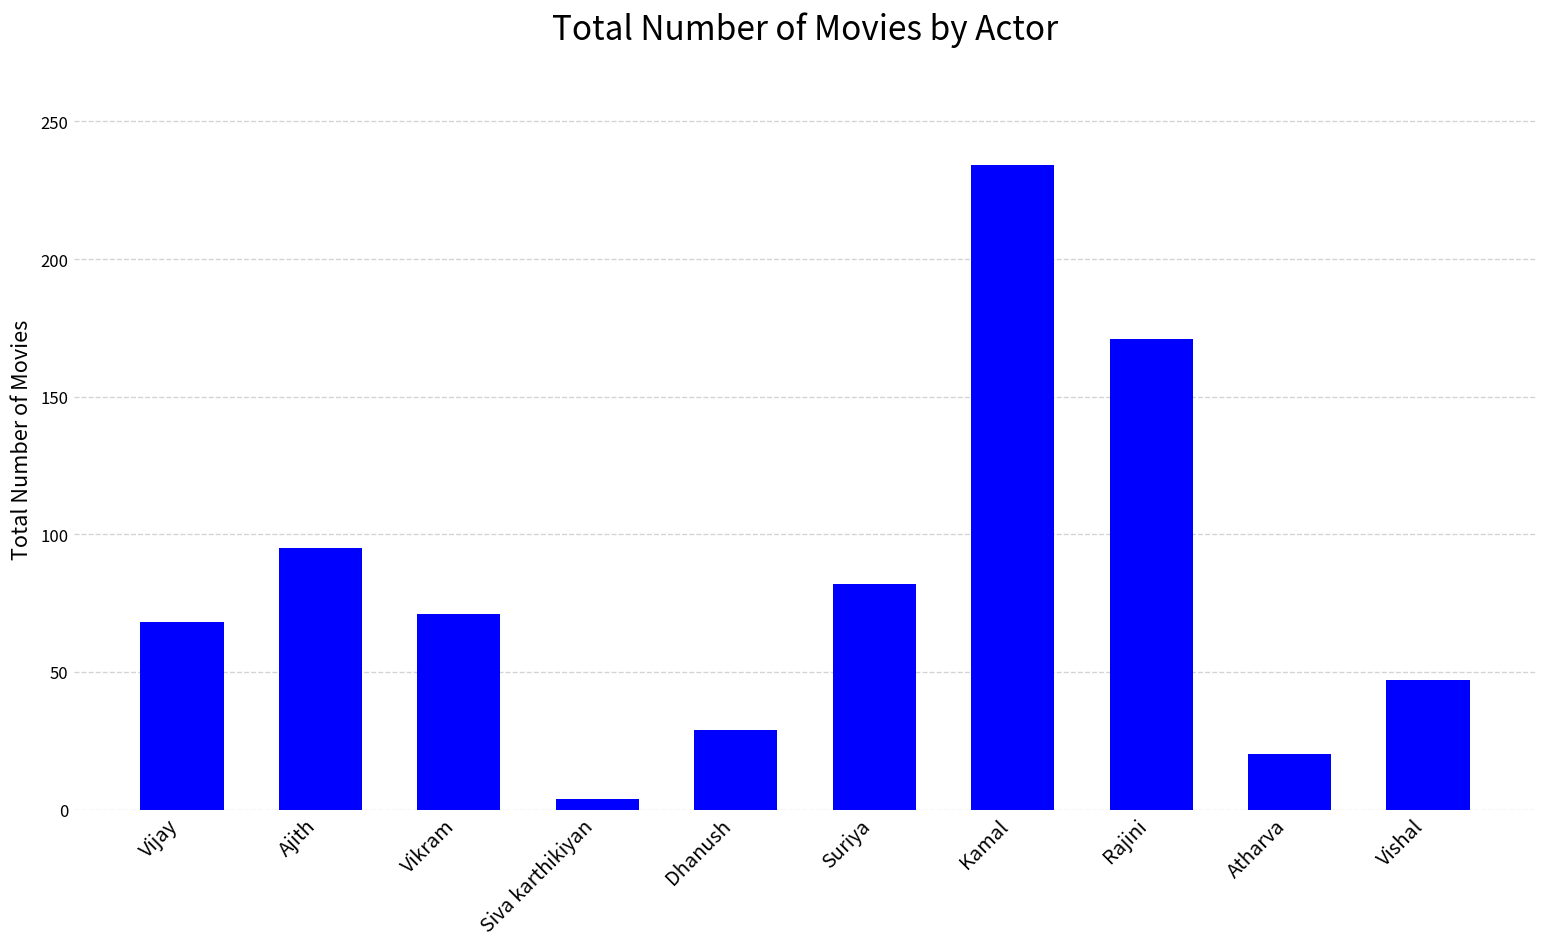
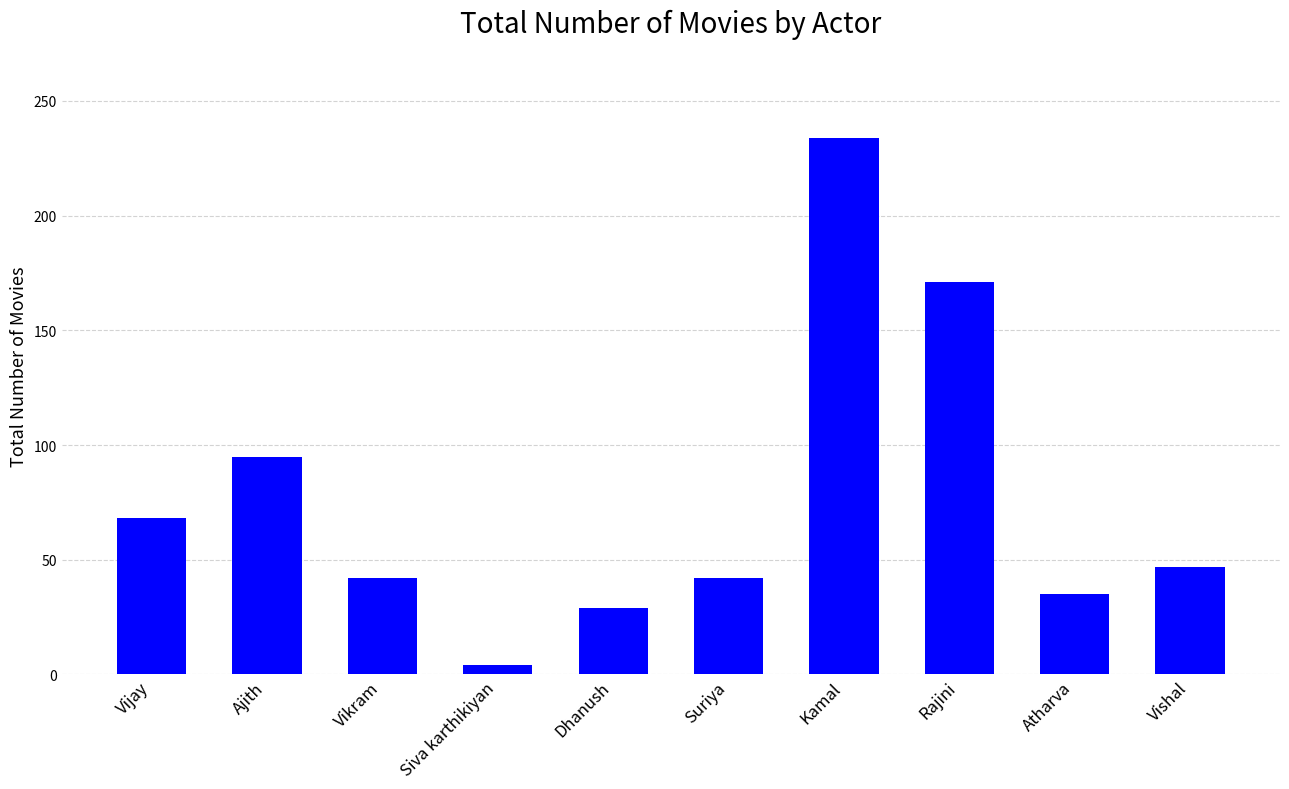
Vikram: 71 -> 42
Suriya: 82 -> 42
Atharva: 20 -> 35
